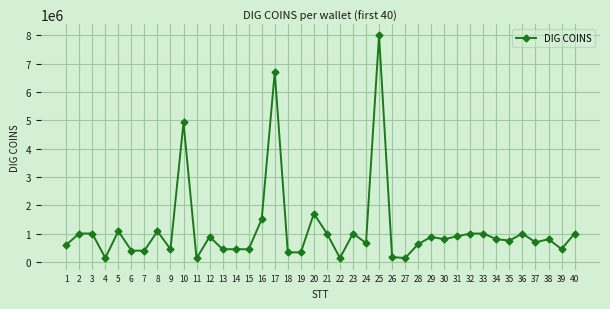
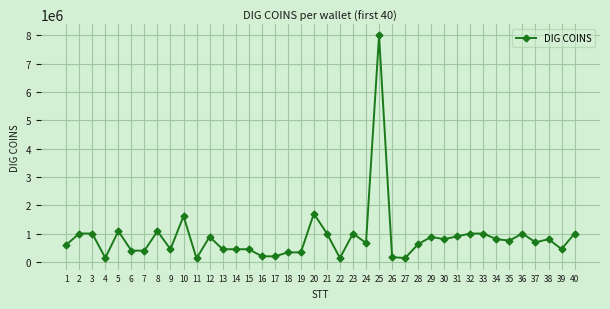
10: 4900000 -> 1600000
16: 1500000 -> 200000
17: 6700000 -> 200000
